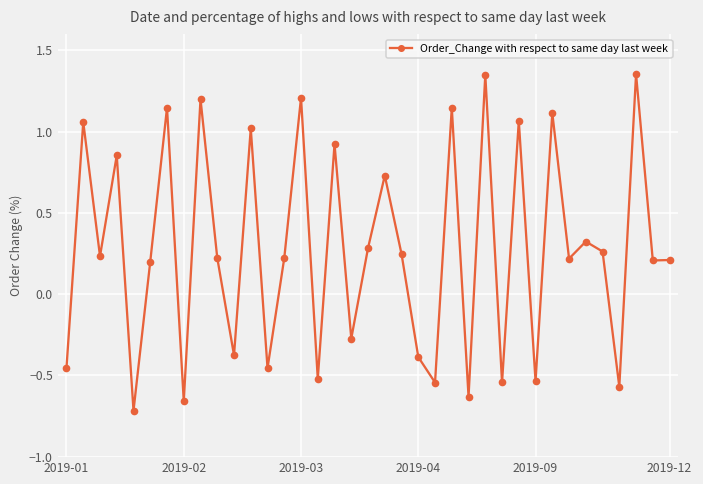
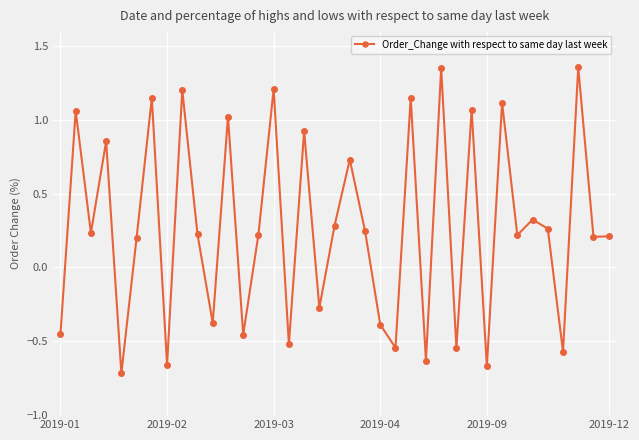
2019-09: -0.54 -> -0.67
